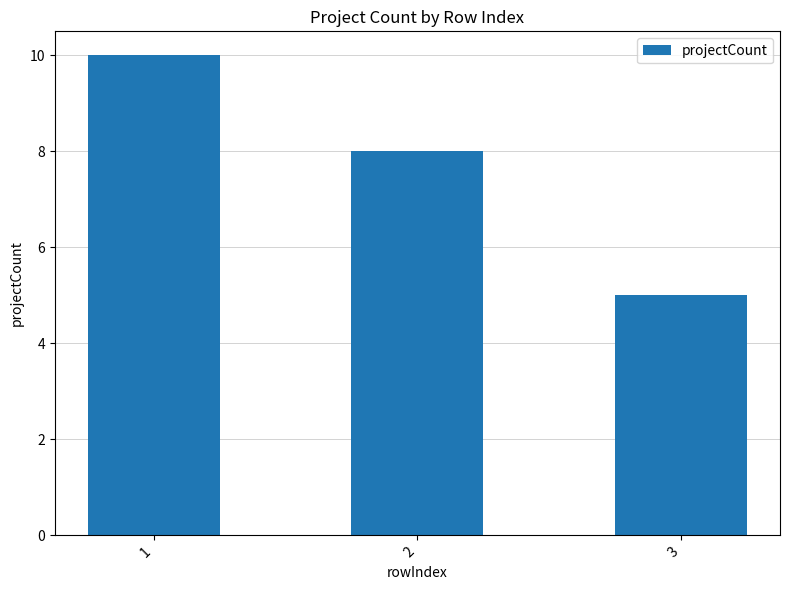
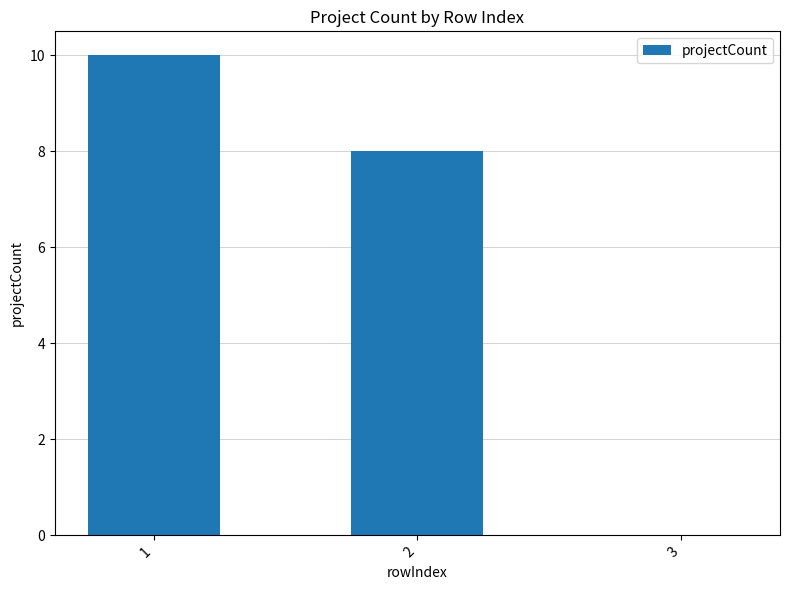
3: 5 -> 0
